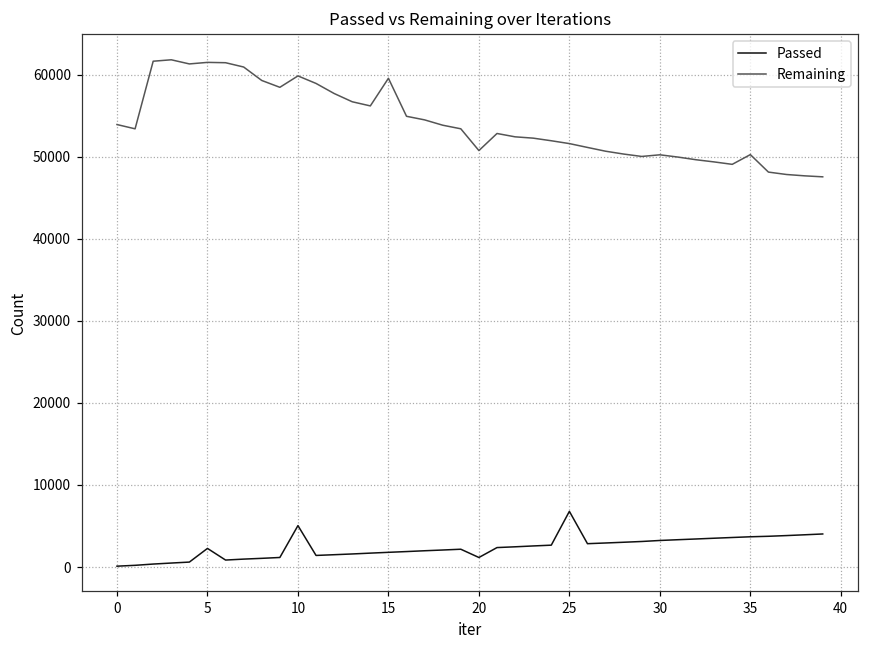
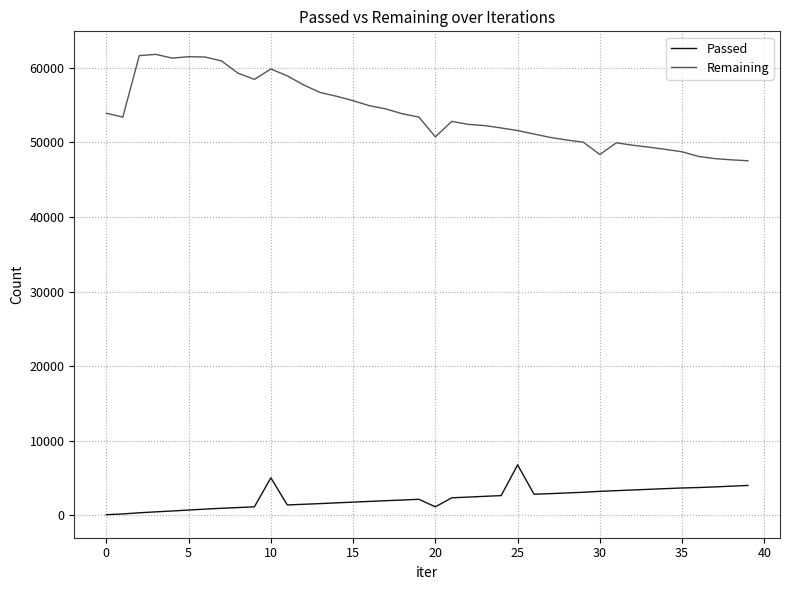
Passed, 5: 2000 -> 1000
Remaining, 15: 60000 -> 56000
Remaining, 30: 50000 -> 48000
Remaining, 35: 50000 -> 49000
